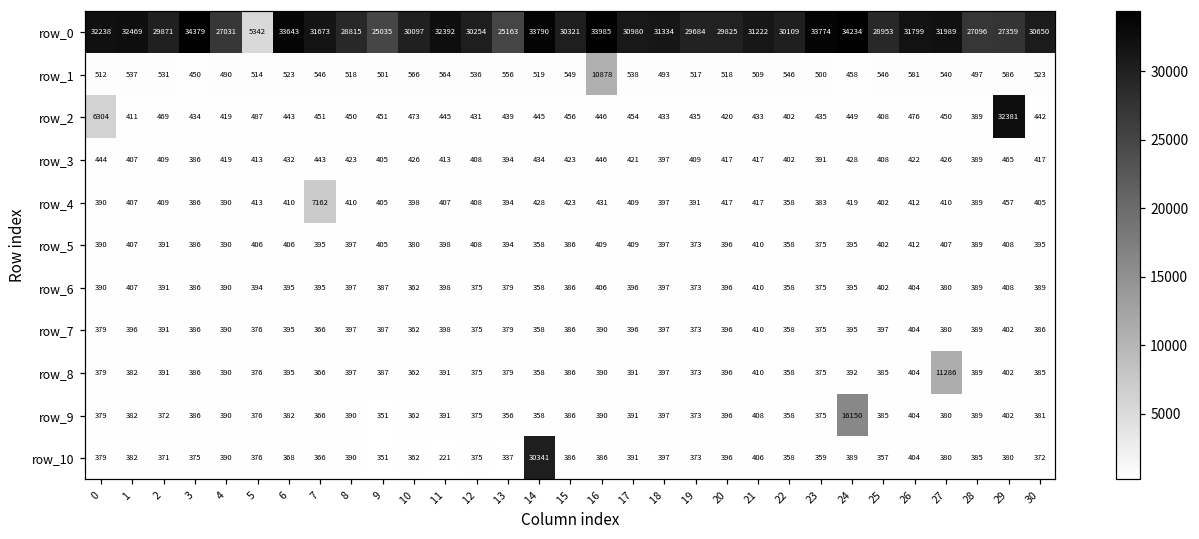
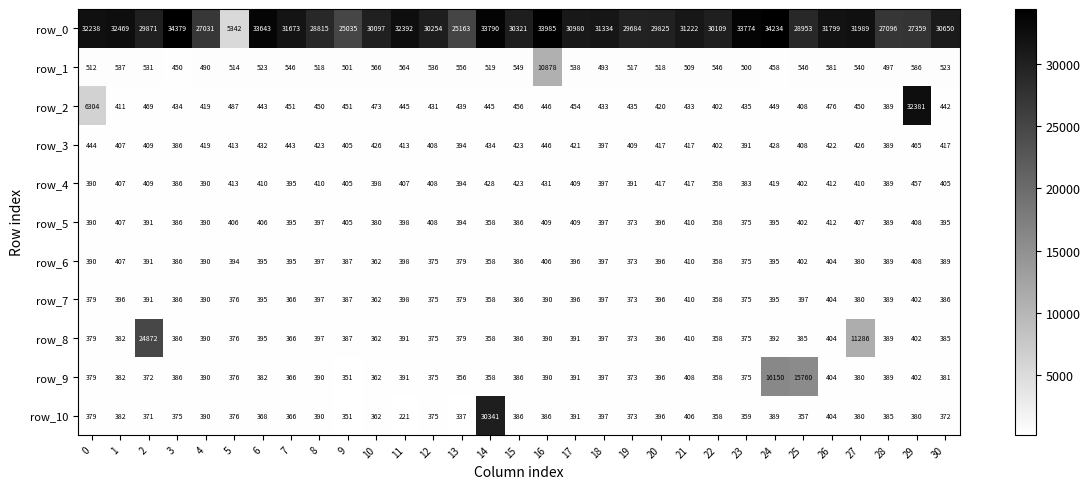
row_4, 7: 7162 -> 395
row_8, 2: 391 -> 24872
row_9, 25: 385 -> 15760
